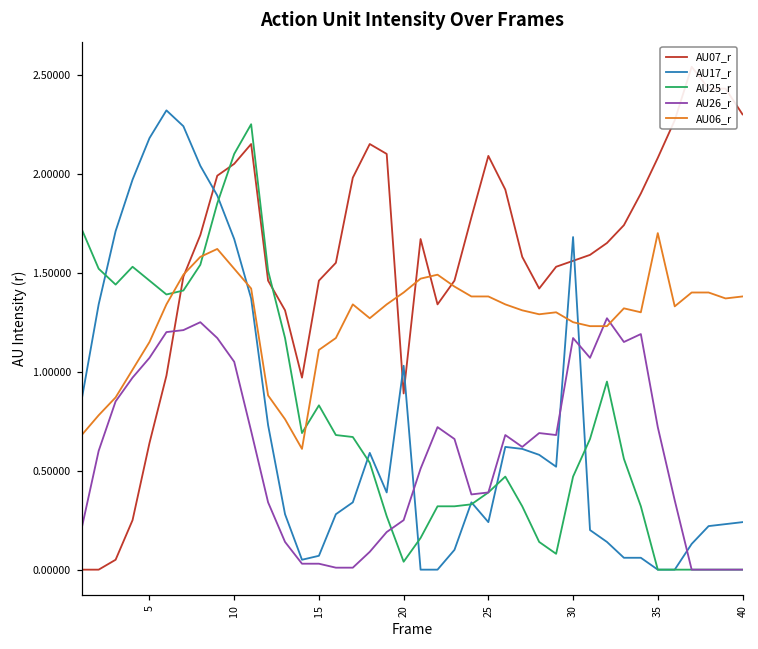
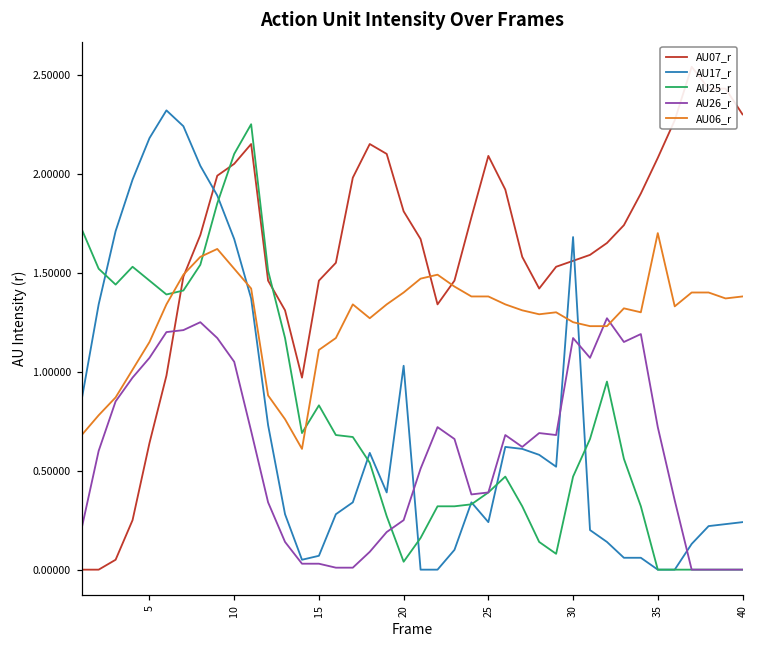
AU07_r, 20: 0.89 -> 1.81
